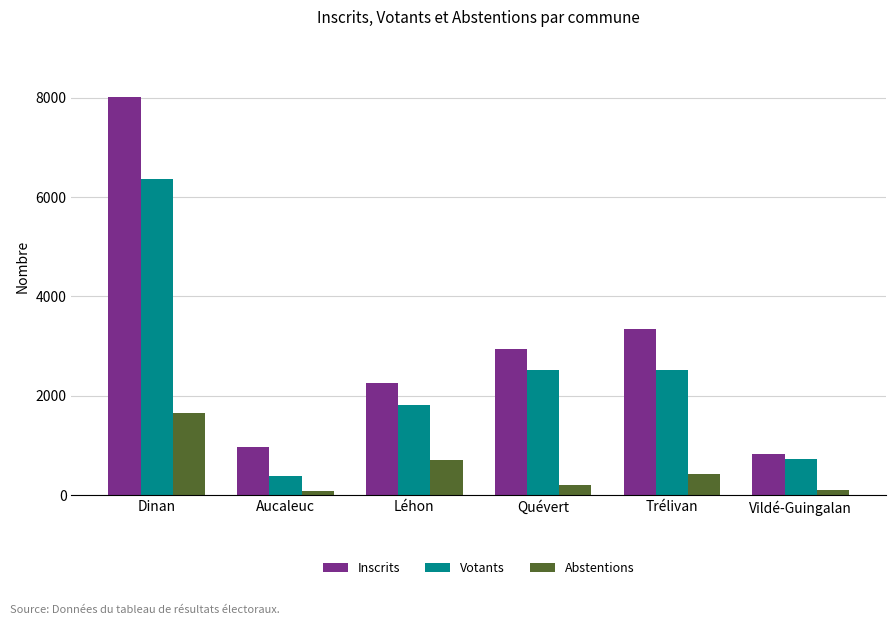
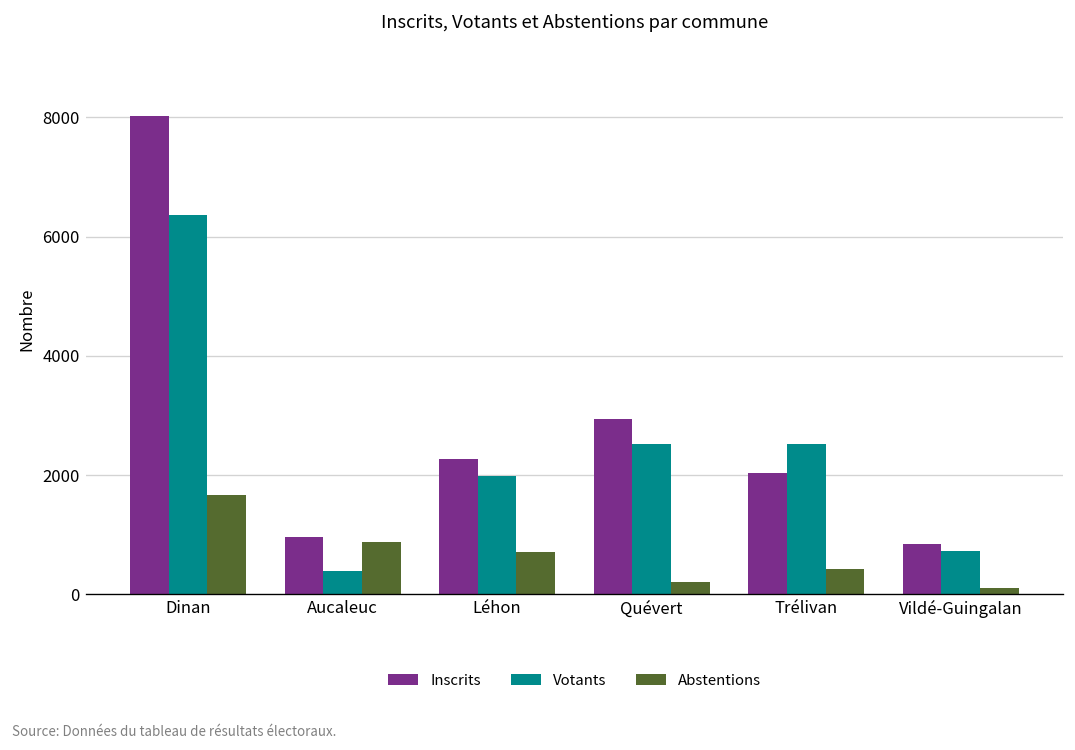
Abstentions, Aucaleuc: 100 -> 900
Votants, Léhon: 1800 -> 2000
Inscrits, Trélivan: 3400 -> 2000
